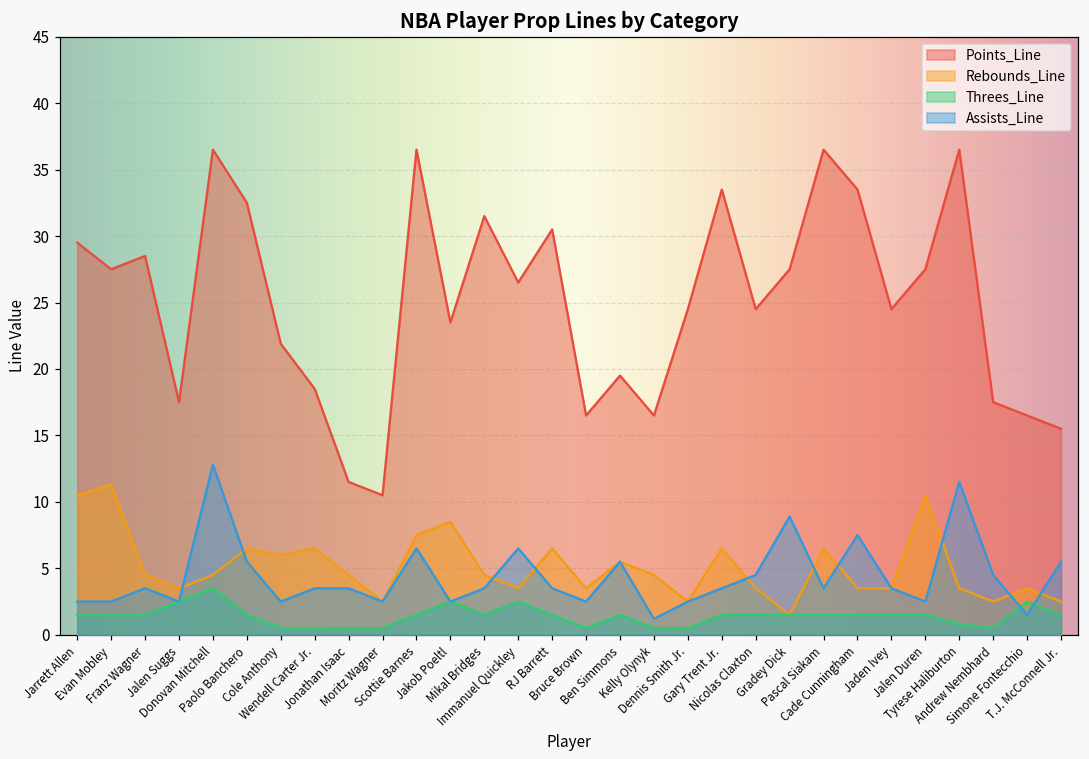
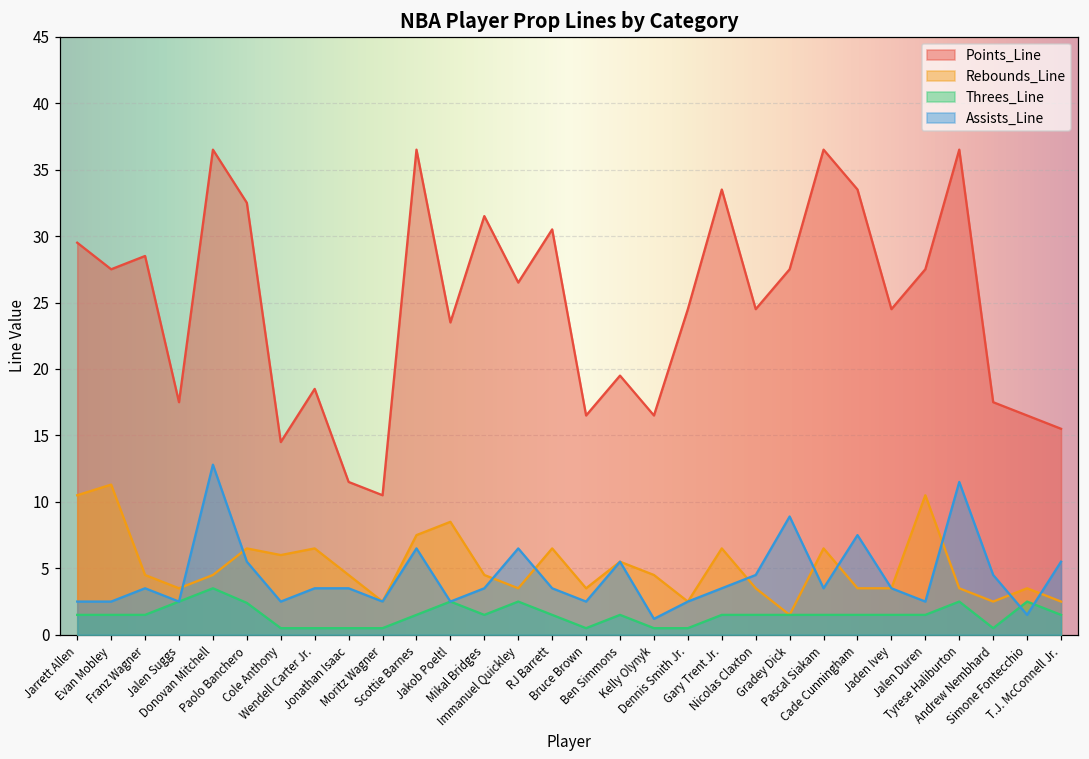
Threes_Line, Paolo Banchero: 1.5 -> 2.4
Points_Line, Cole Anthony: 21.9 -> 14.5
Threes_Line, Tyrese Haliburton: 0.8 -> 2.5
